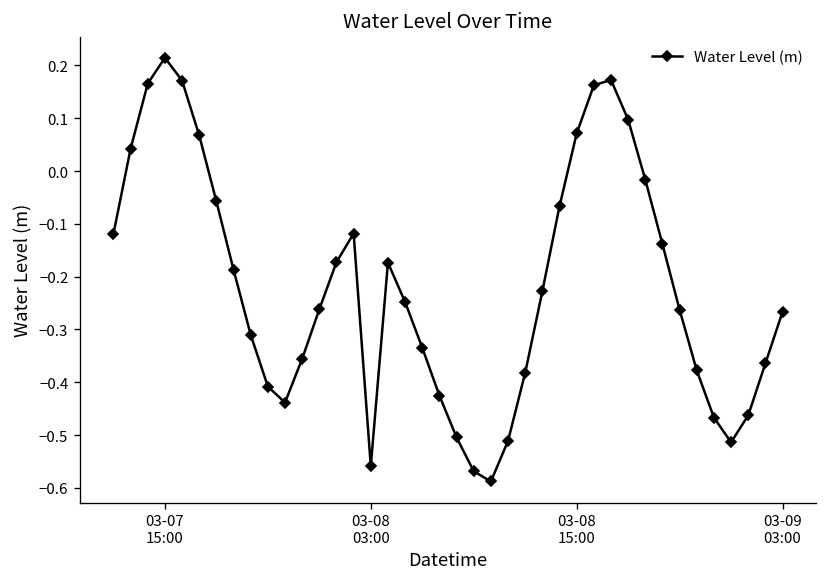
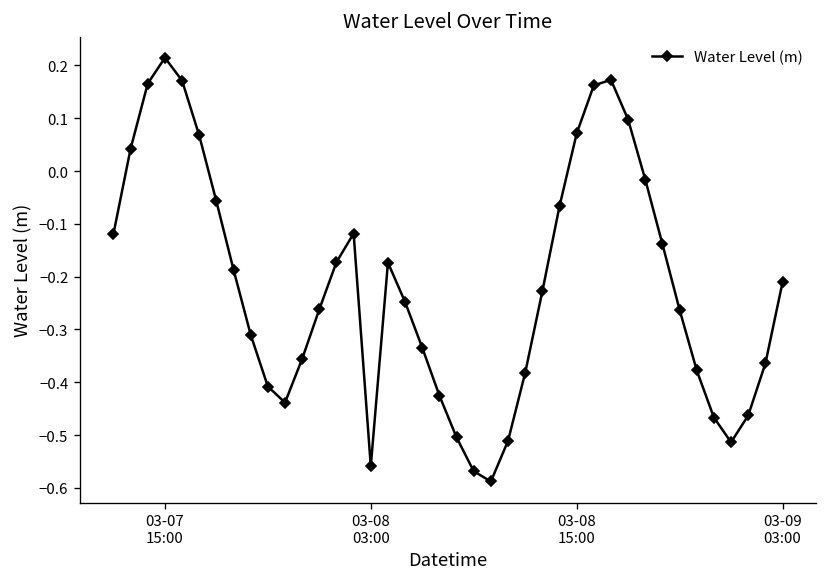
03-09 03:00: -0.27 -> -0.21
